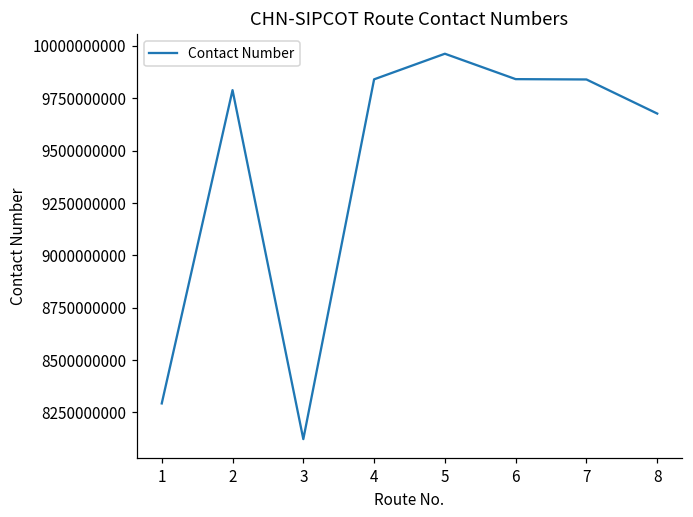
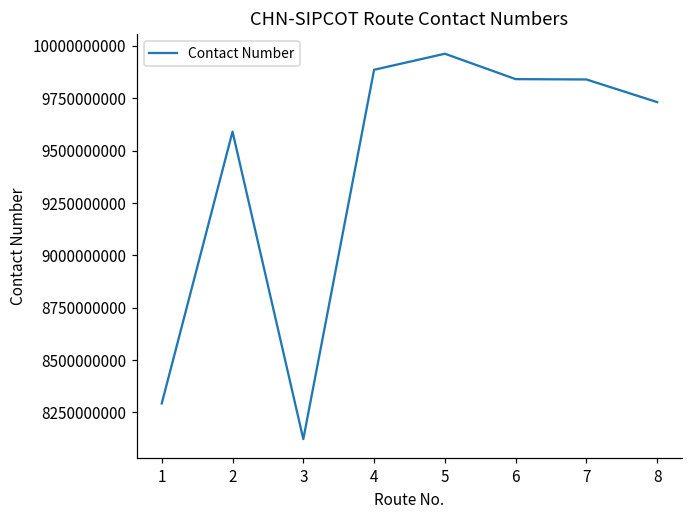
2: 9790000000 -> 9590000000
4: 9840000000 -> 9890000000
8: 9680000000 -> 9730000000
